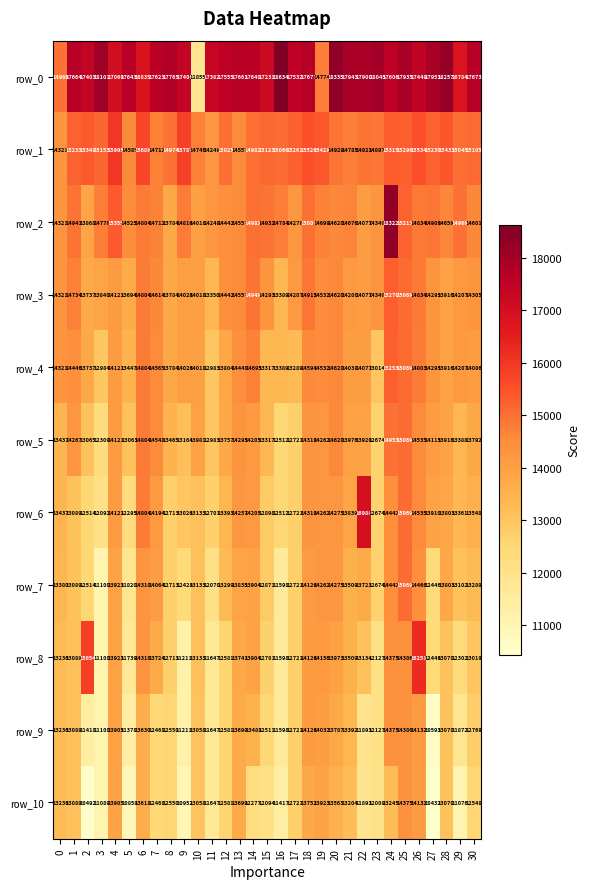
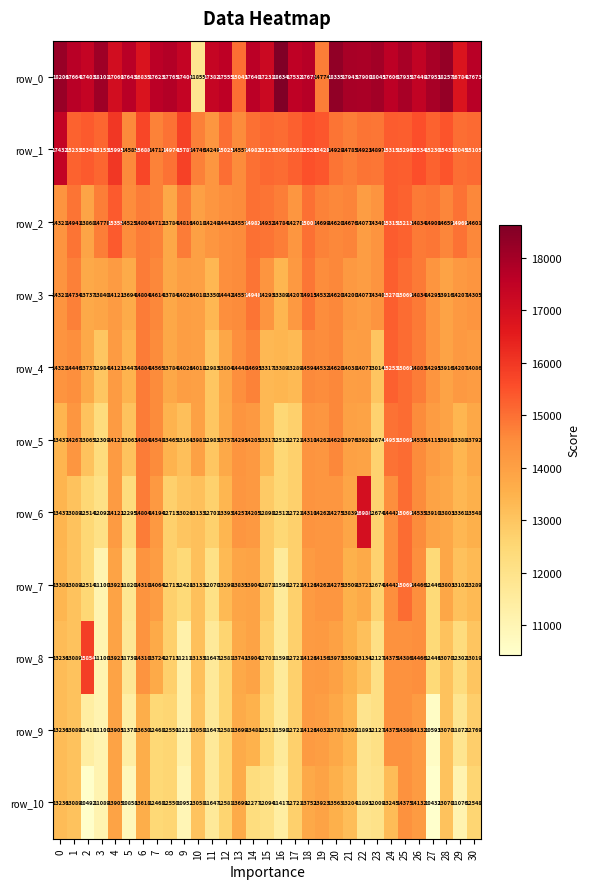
row_0, 0: 14966 -> 18206
row_0, 13: 17661 -> 15043
row_1, 0: 14321 -> 17432
row_2, 24: 18322 -> 15315
row_8, 26: 16251 -> 14466
